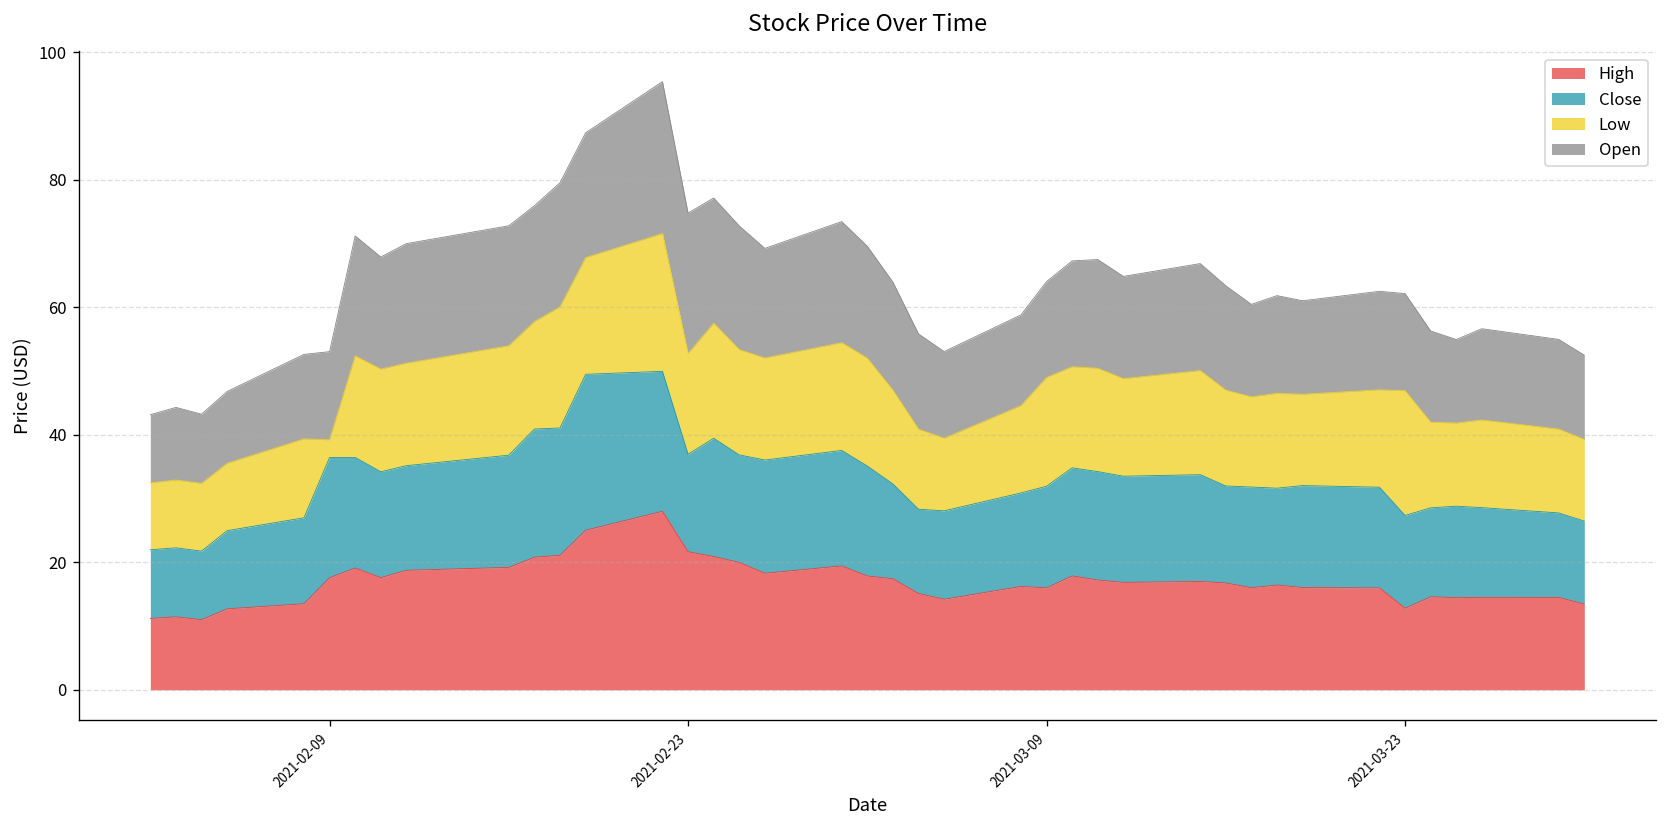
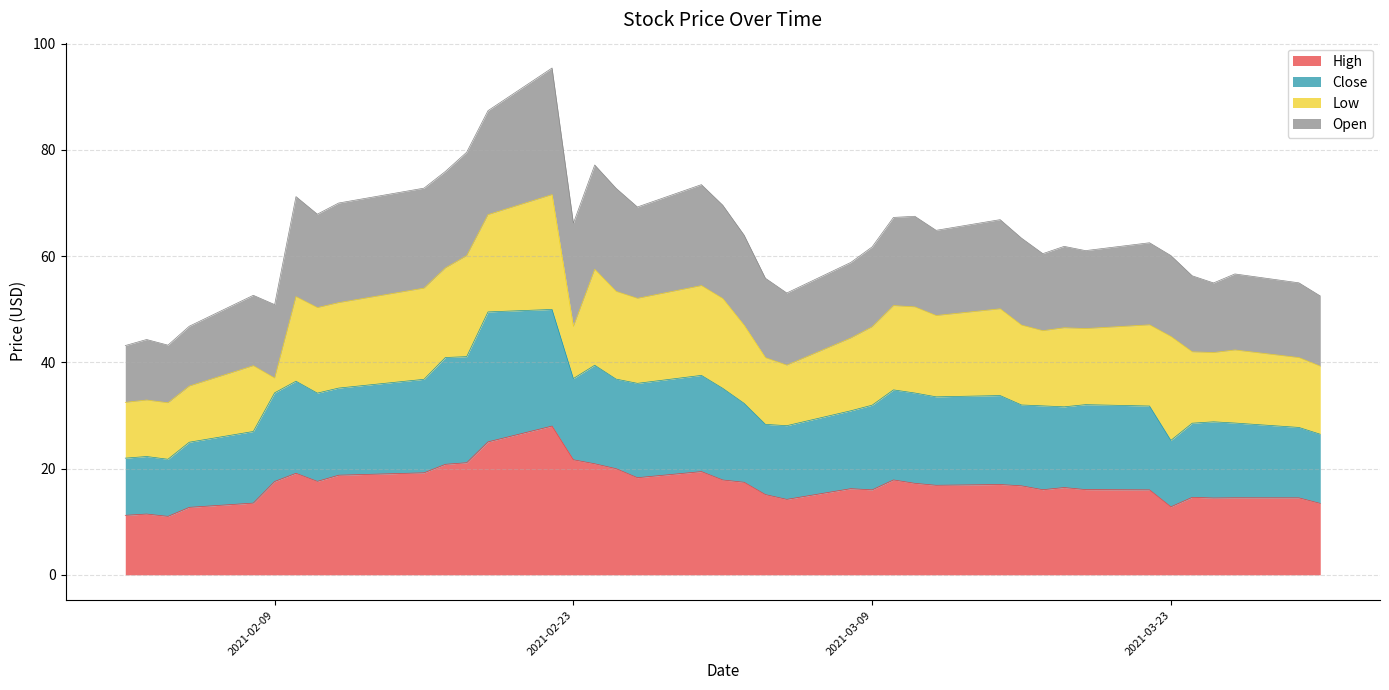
Close, 2021-02-09: 19 -> 17
Low, 2021-02-23: 16 -> 10
Open, 2021-02-23: 22 -> 19
Low, 2021-03-09: 17 -> 15
Close, 2021-03-23: 15 -> 13
